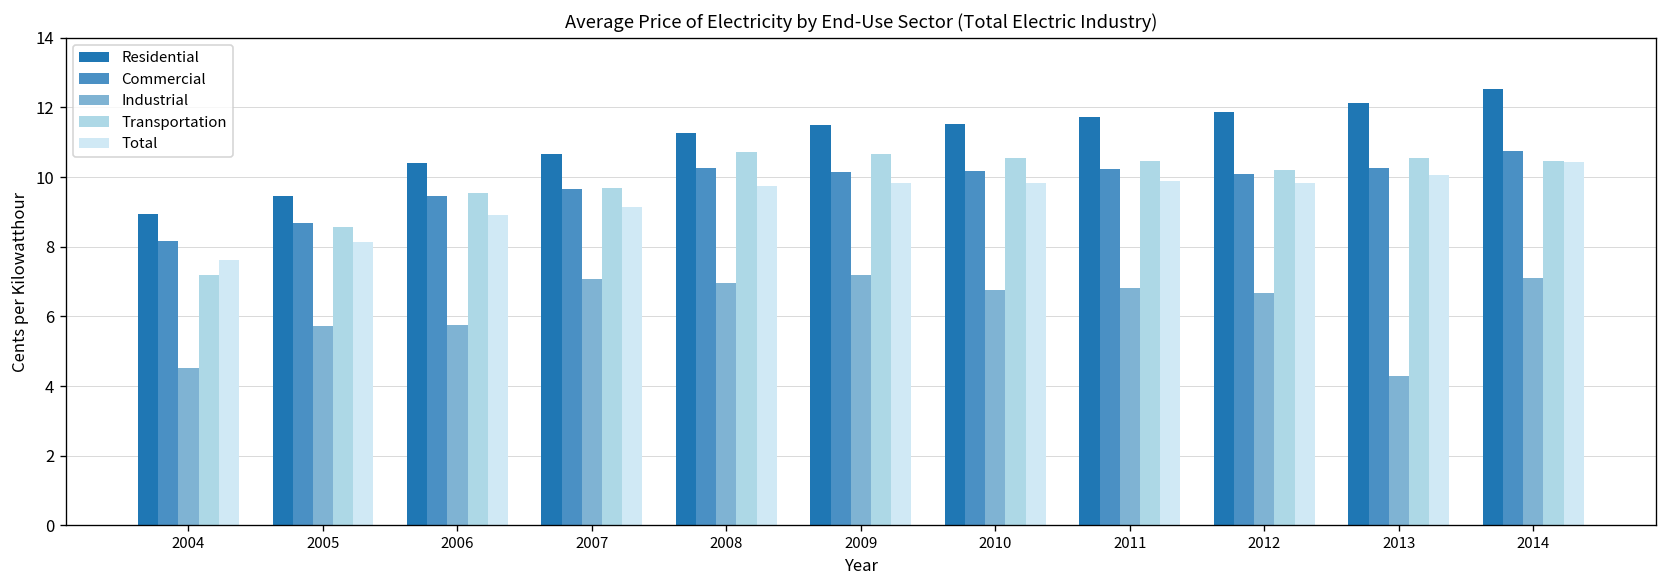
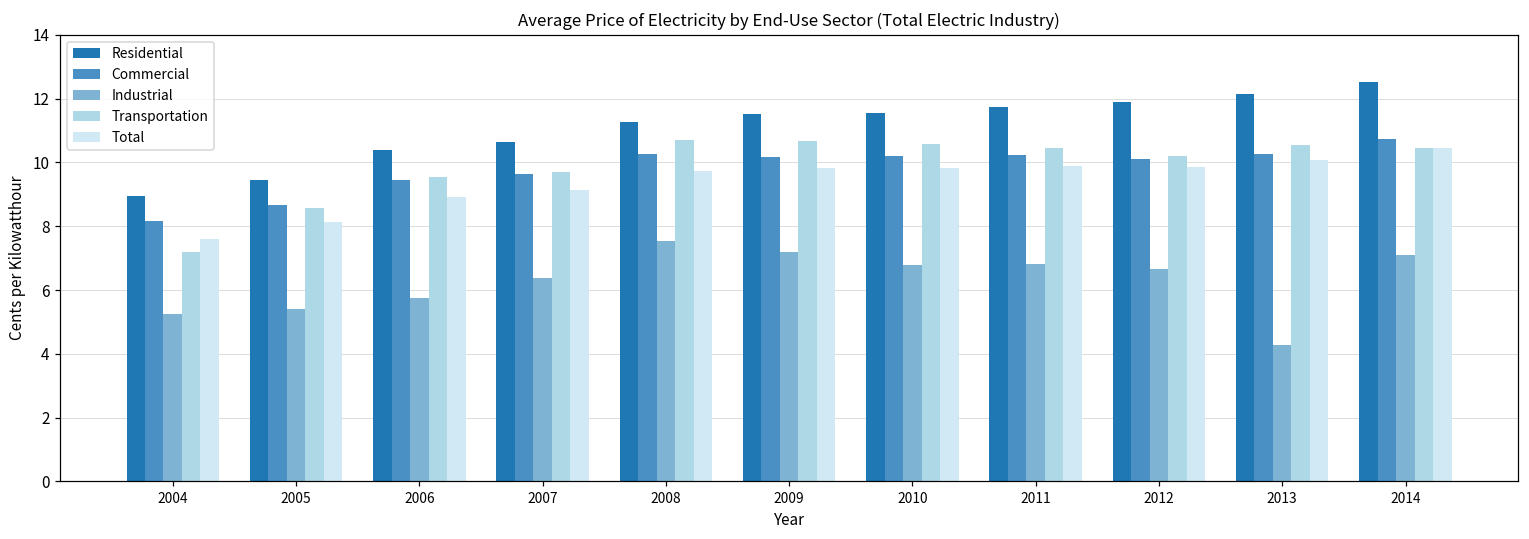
Industrial, 2004: 4.5 -> 5.3
Industrial, 2005: 5.7 -> 5.4
Industrial, 2007: 7.1 -> 6.4
Industrial, 2008: 7.0 -> 7.6
